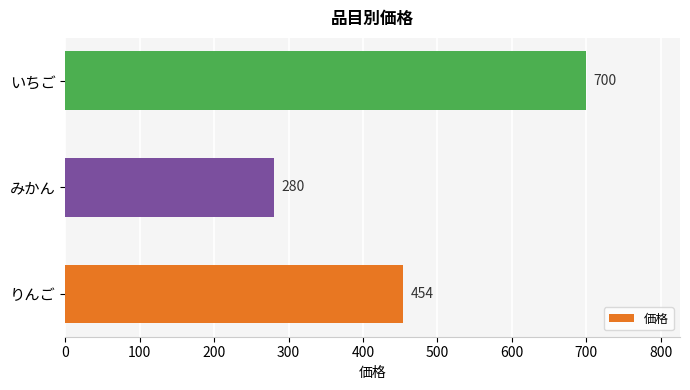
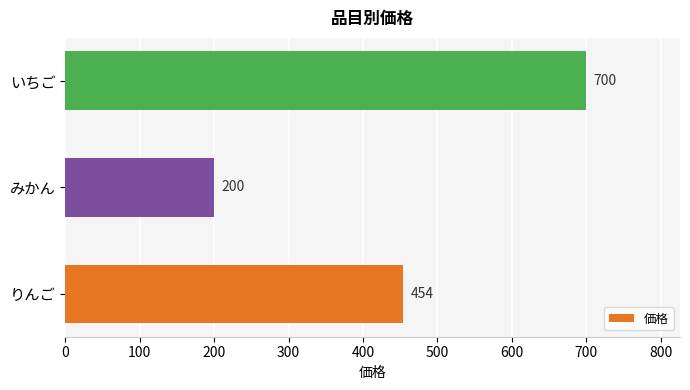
みかん: 280 -> 200
